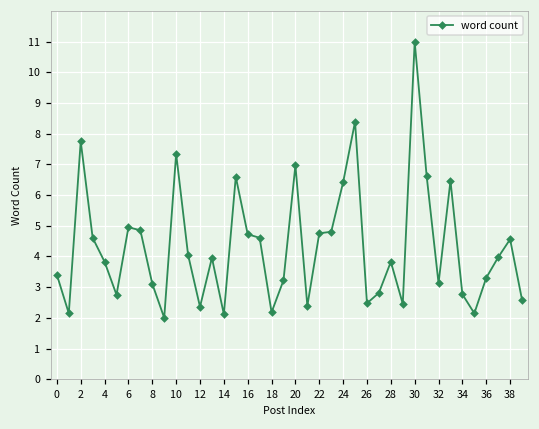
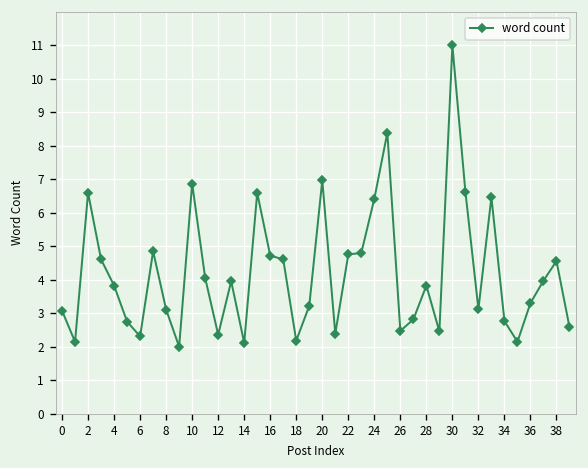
0: 3.4 -> 3.1
2: 7.8 -> 6.6
6: 5.0 -> 2.3
10: 7.3 -> 6.9
